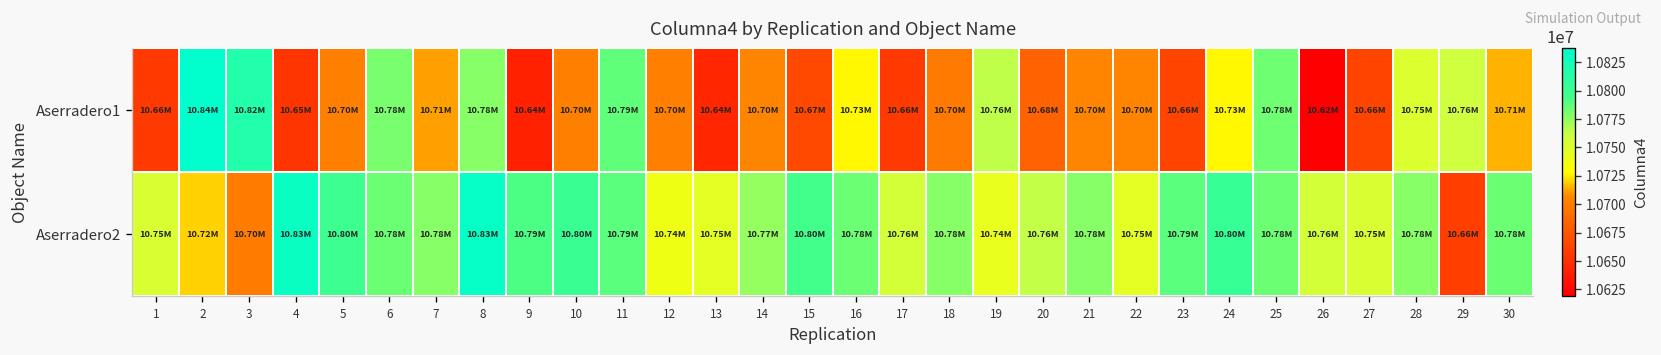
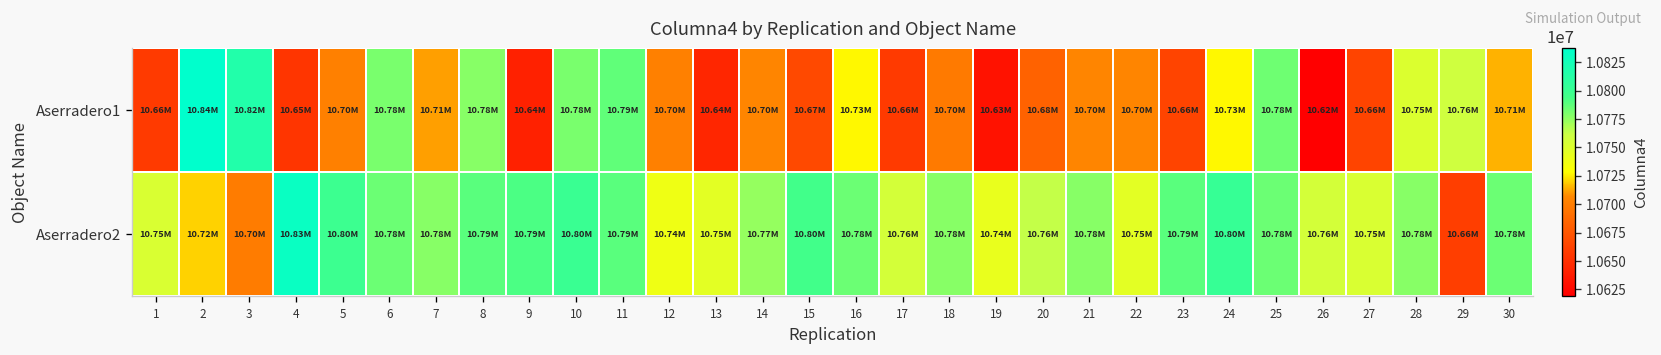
Aserradero1, 10: 10.70M -> 10.78M
Aserradero1, 19: 10.76M -> 10.63M
Aserradero2, 8: 10.83M -> 10.79M
